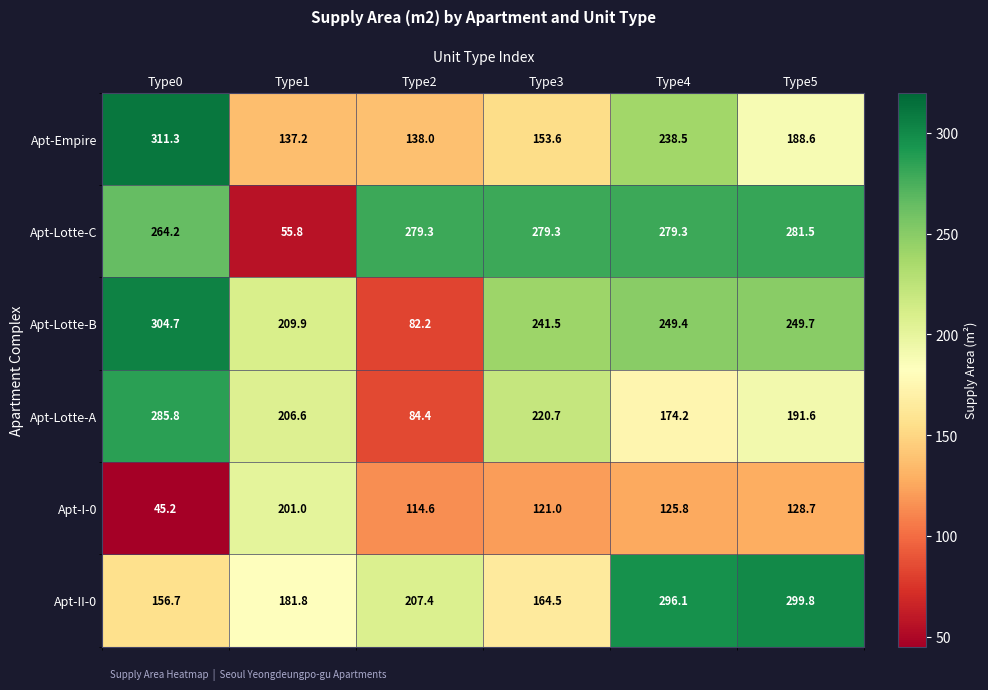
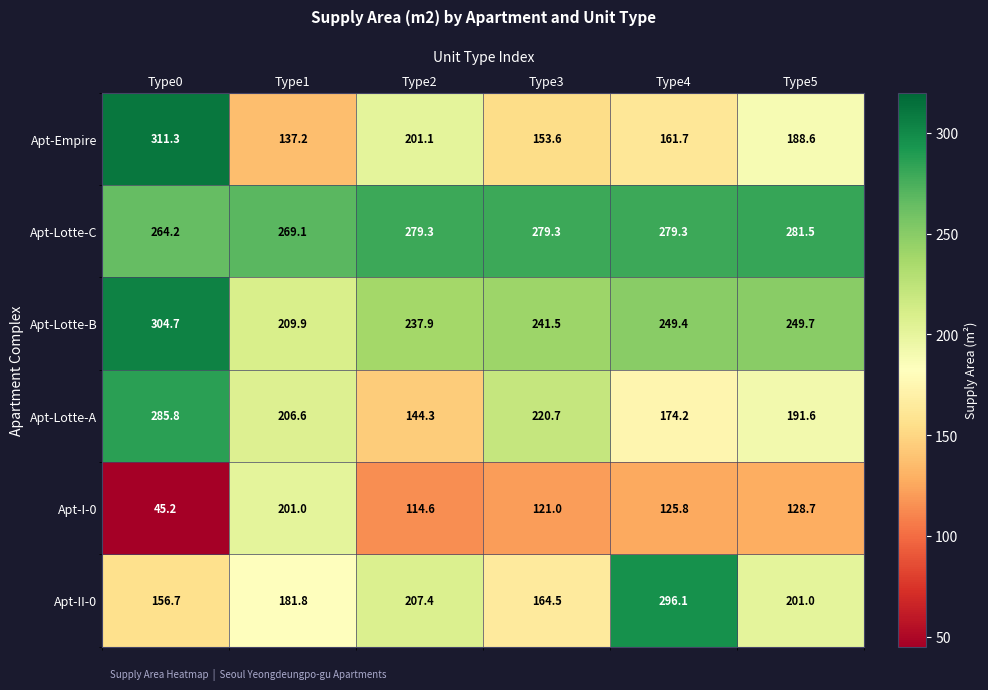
Apt-Empire, Type2: 138.0 -> 201.1
Apt-Empire, Type4: 238.5 -> 161.7
Apt-Lotte-C, Type1: 55.8 -> 269.1
Apt-Lotte-B, Type2: 82.2 -> 237.9
Apt-Lotte-A, Type2: 84.4 -> 144.3
Apt-II-0, Type5: 299.8 -> 201.0
